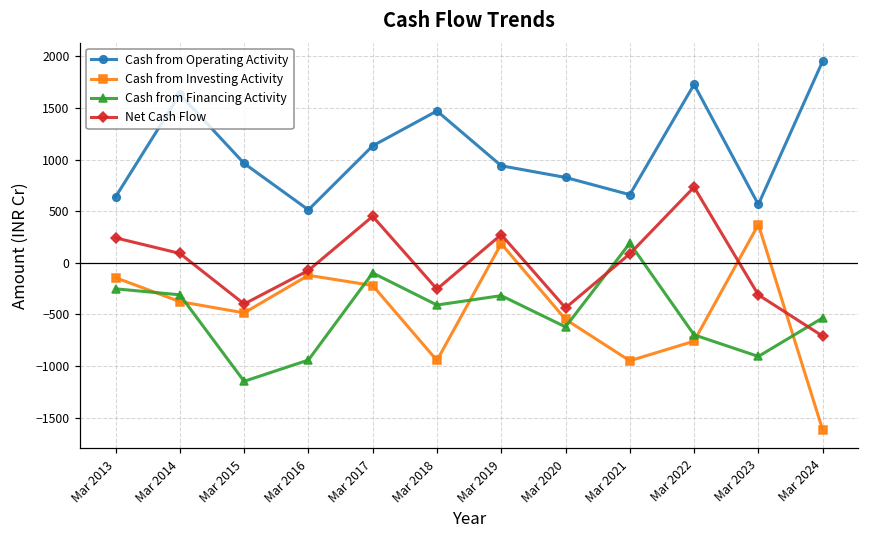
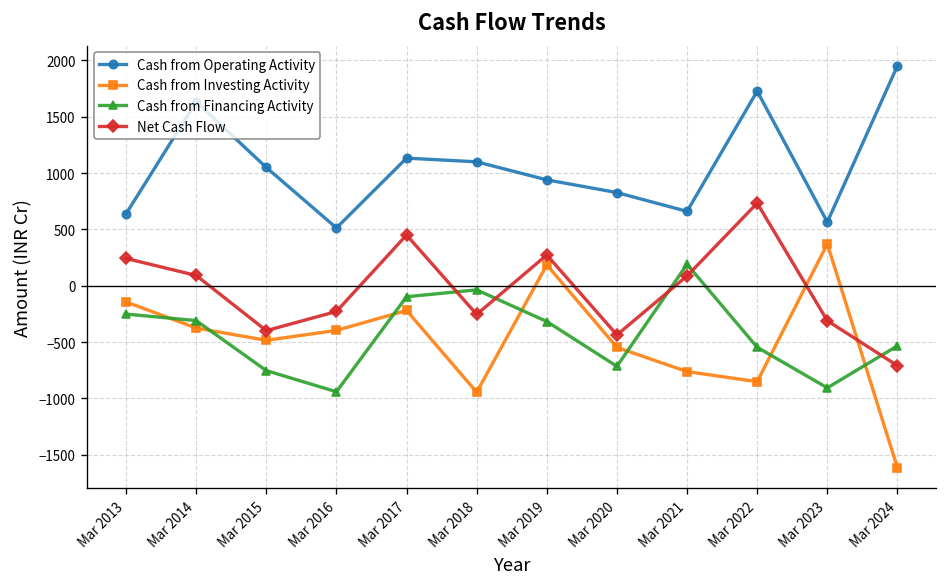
Cash from Operating Activity, Mar 2015: 1000 -> 1100
Cash from Financing Activity, Mar 2015: -1100 -> -800
Cash from Investing Activity, Mar 2016: -100 -> -400
Net Cash Flow, Mar 2016: -100 -> -200
Cash from Operating Activity, Mar 2018: 1500 -> 1100
Cash from Financing Activity, Mar 2018: -400 -> 0
Cash from Financing Activity, Mar 2020: -600 -> -700
Cash from Investing Activity, Mar 2021: -900 -> -800
Cash from Investing Activity, Mar 2022: -800 -> -900
Cash from Financing Activity, Mar 2022: -700 -> -500
